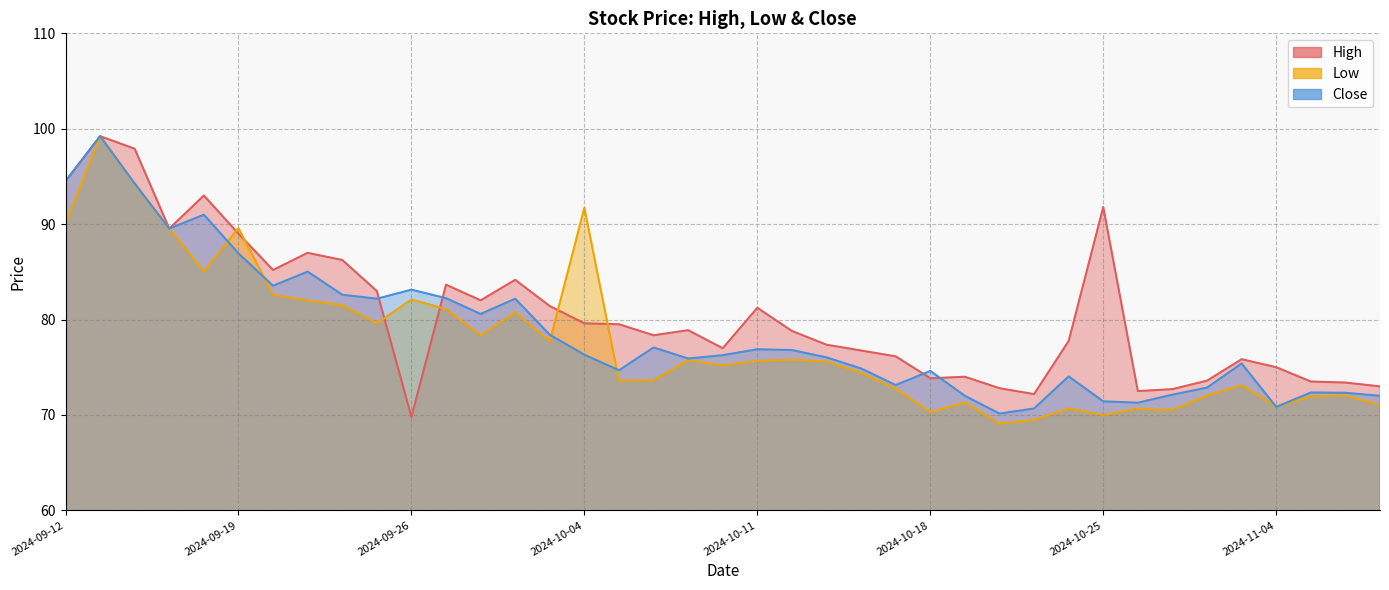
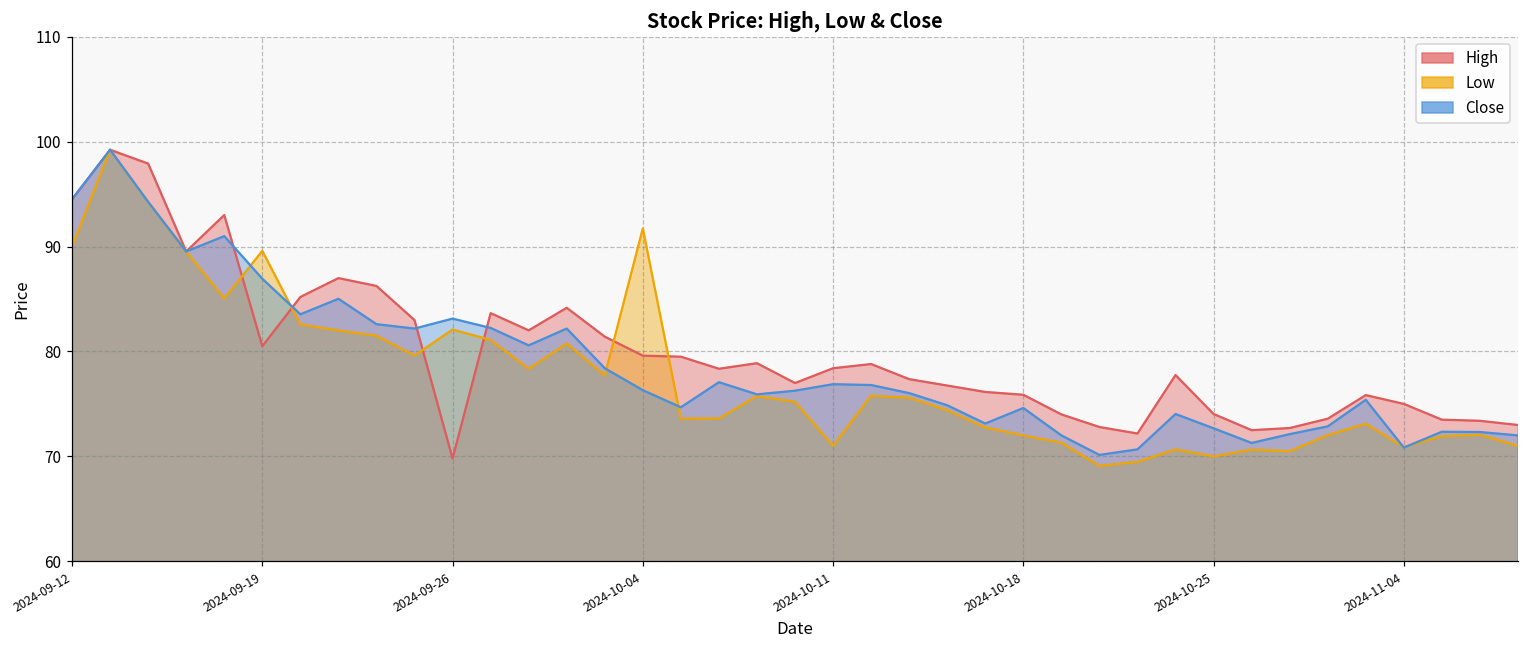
High, 2024-09-19: 89 -> 81
High, 2024-10-11: 81 -> 78
Low, 2024-10-11: 76 -> 71
High, 2024-10-18: 74 -> 76
Low, 2024-10-18: 70 -> 72
High, 2024-10-25: 92 -> 74
Close, 2024-10-25: 71 -> 73
